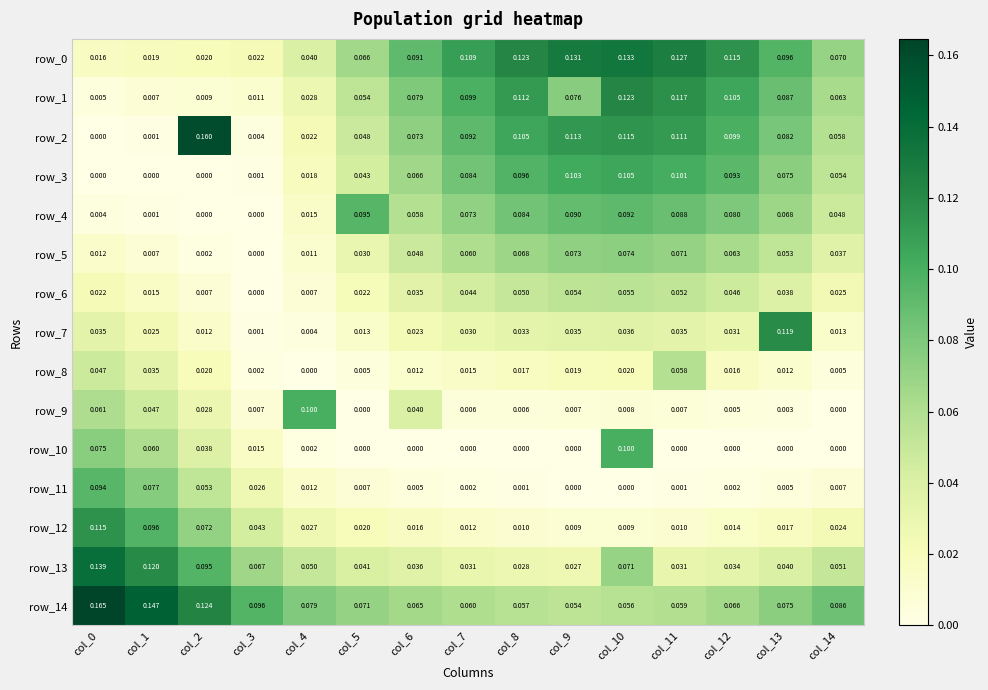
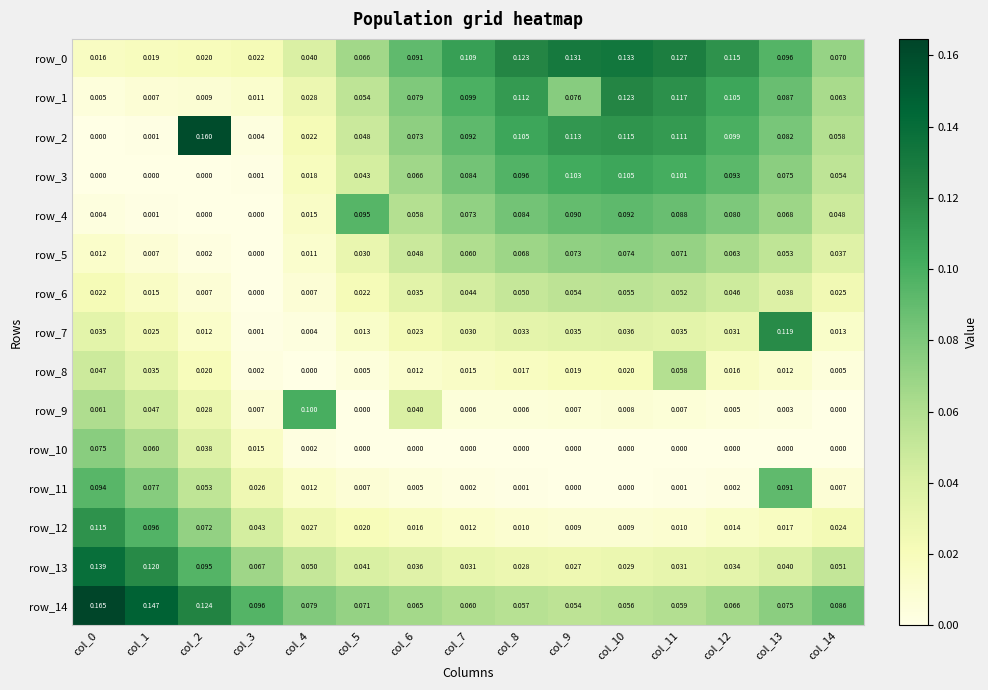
row_10, col_10: 0.100 -> 0.000
row_11, col_13: 0.005 -> 0.091
row_13, col_10: 0.071 -> 0.029
